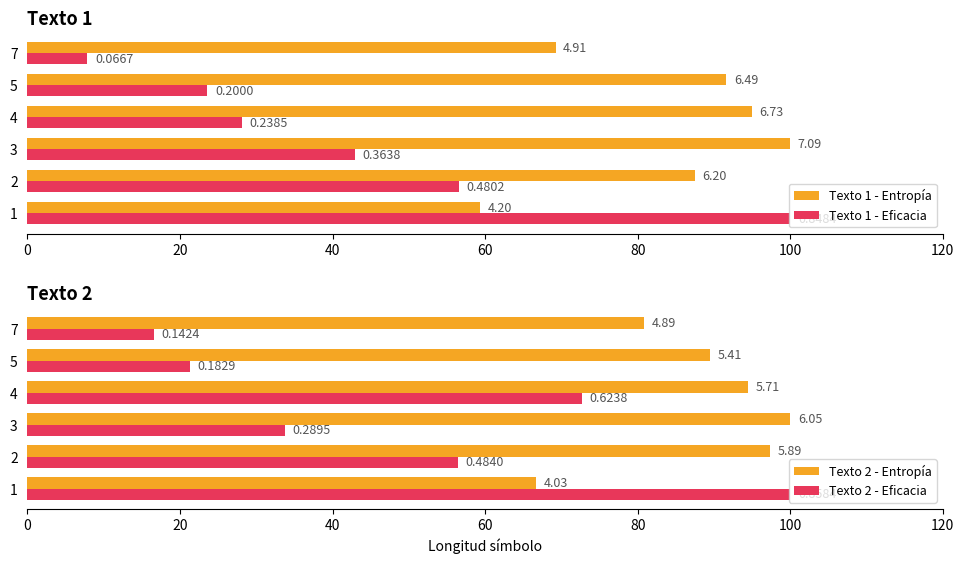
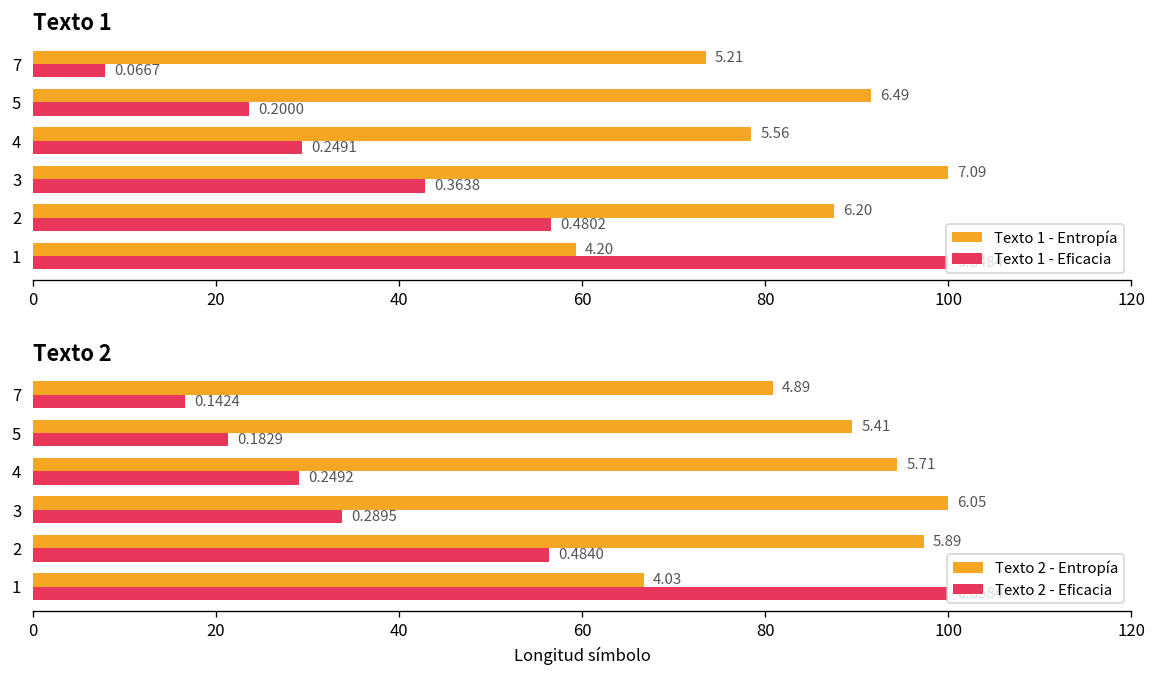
Texto 1, Texto 1 - Entropía, 7: 4.91 -> 5.21
Texto 1, Texto 1 - Entropía, 4: 6.73 -> 5.56
Texto 1, Texto 1 - Eficacia, 4: 0.2385 -> 0.2491
Texto 2, Texto 2 - Eficacia, 4: 0.6238 -> 0.2492
